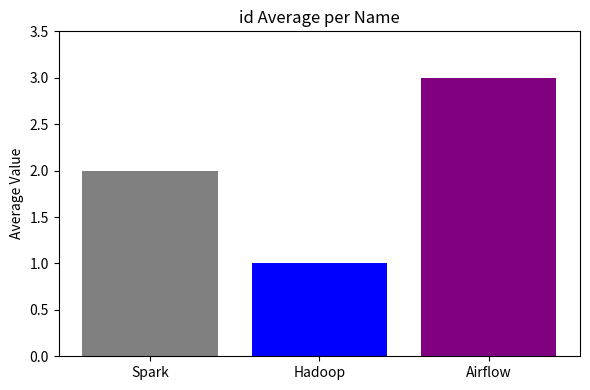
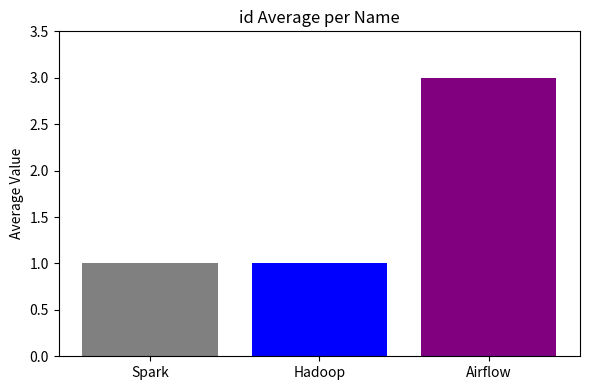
Spark: 2 -> 1
